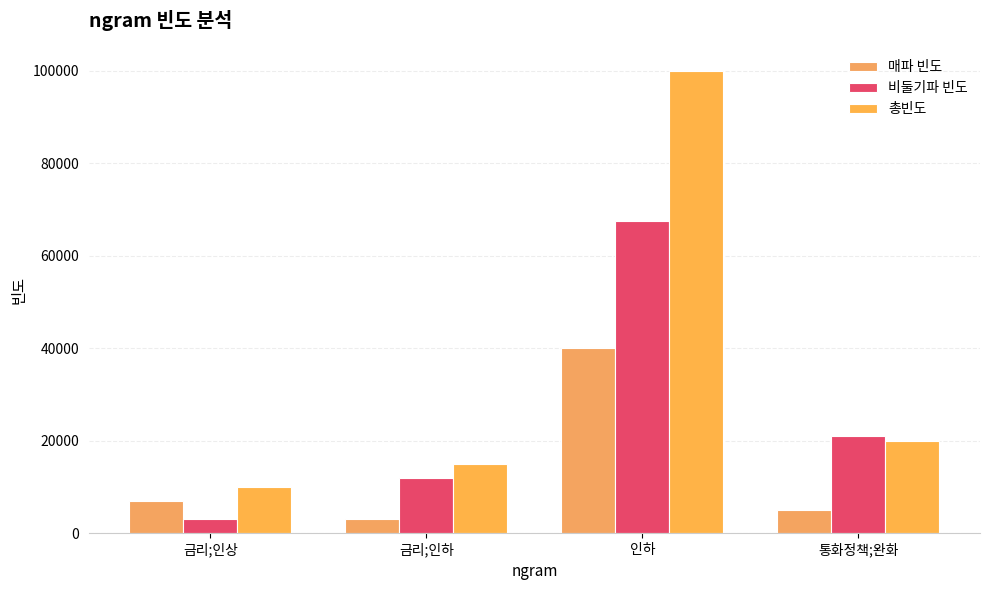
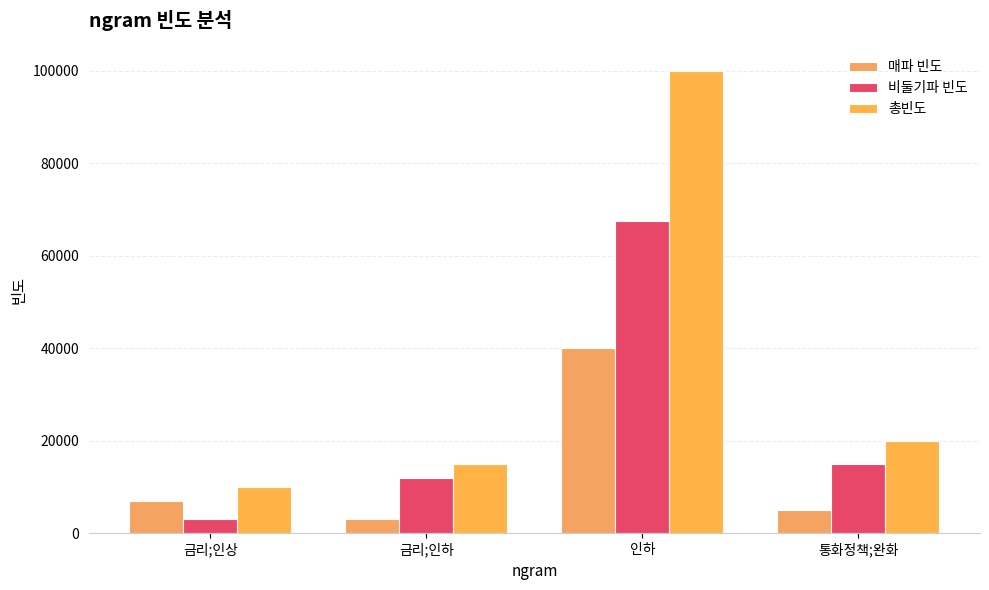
비둘기파 빈도, 통화정책;완화: 21000 -> 15000
